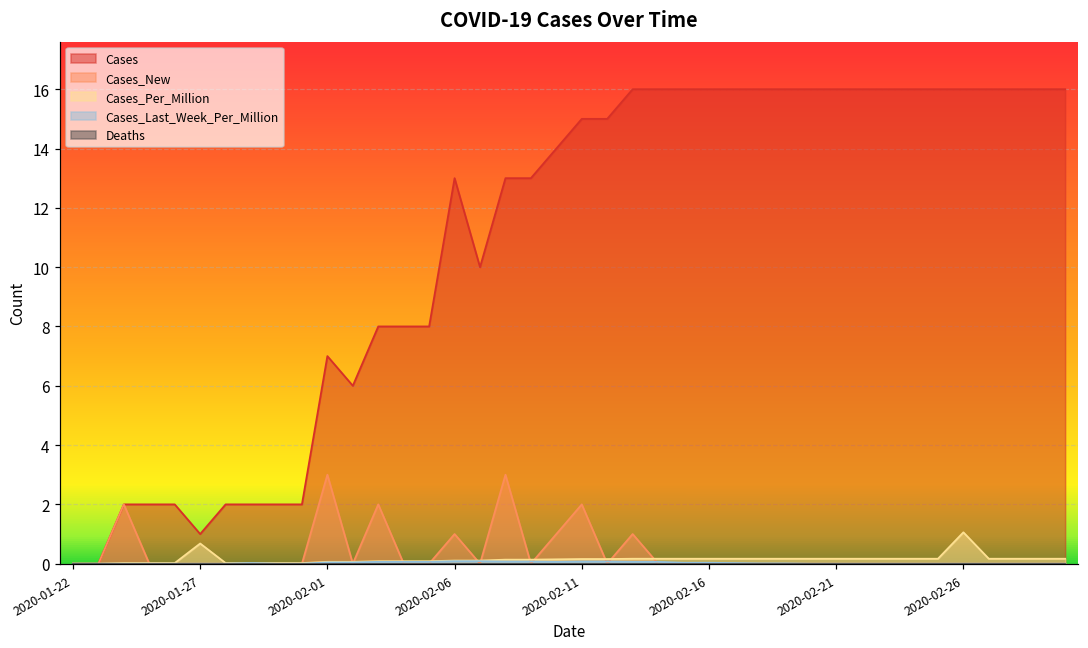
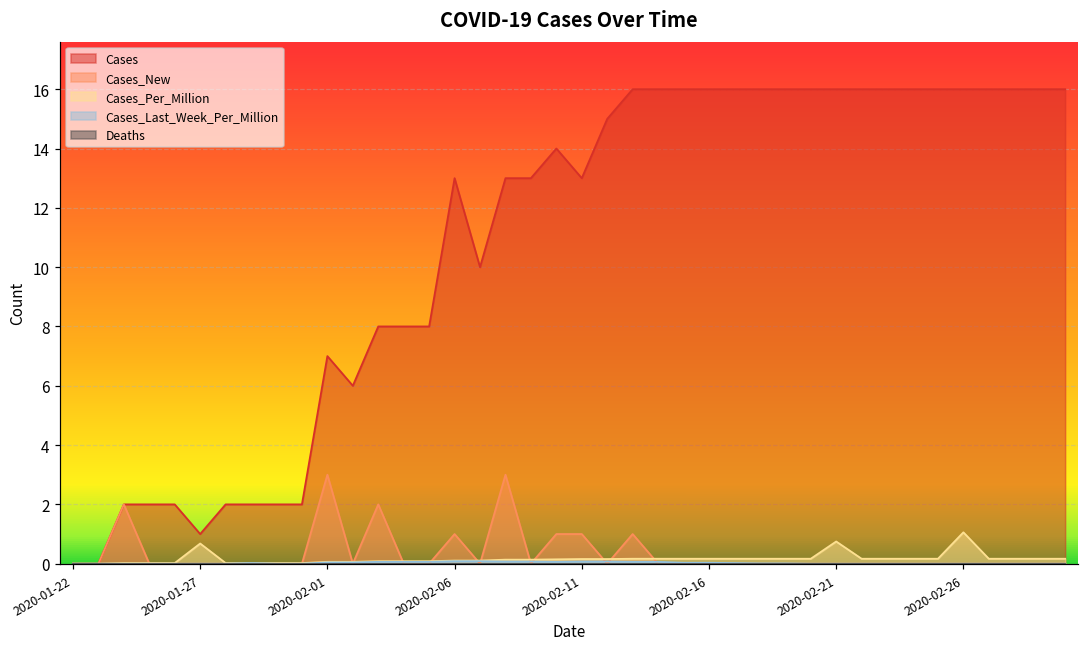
Cases, 2020-02-11: 15 -> 13
Cases_New, 2020-02-11: 2 -> 1
Cases_Per_Million, 2020-02-21: 0.2 -> 0.7
